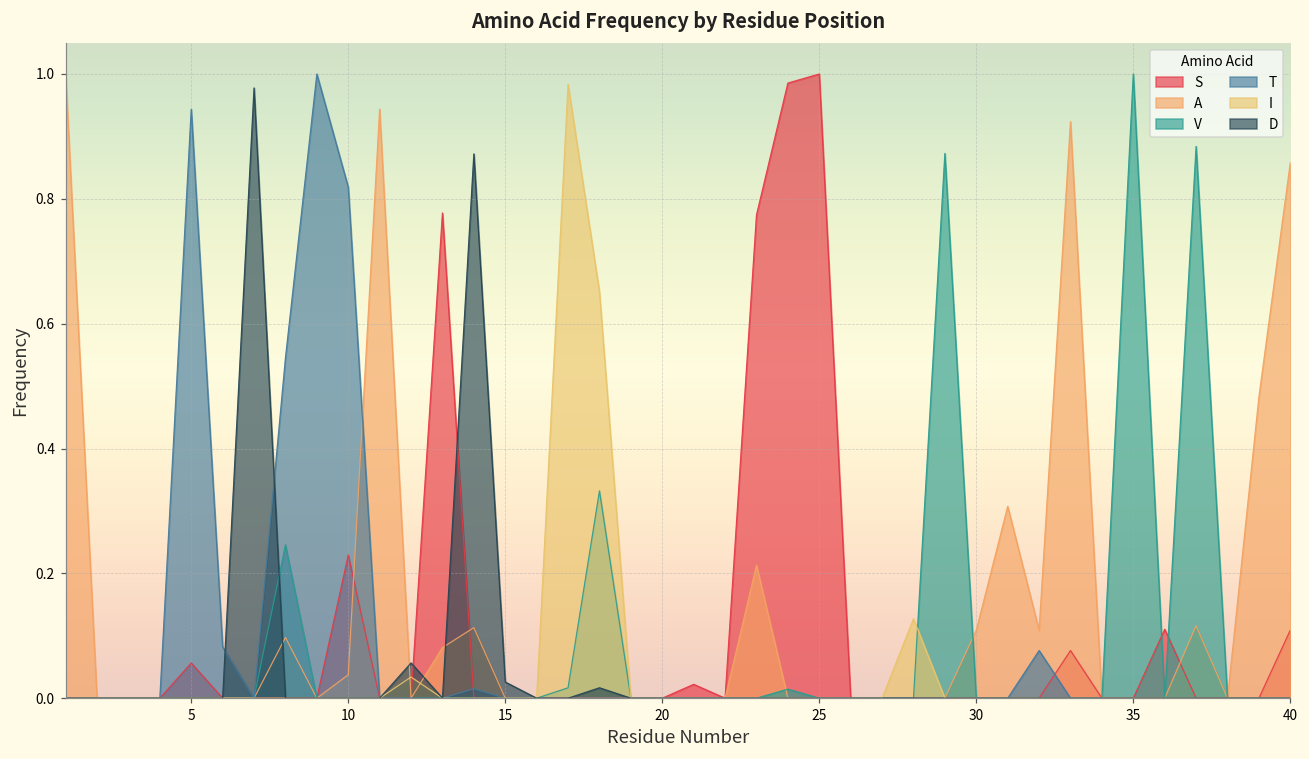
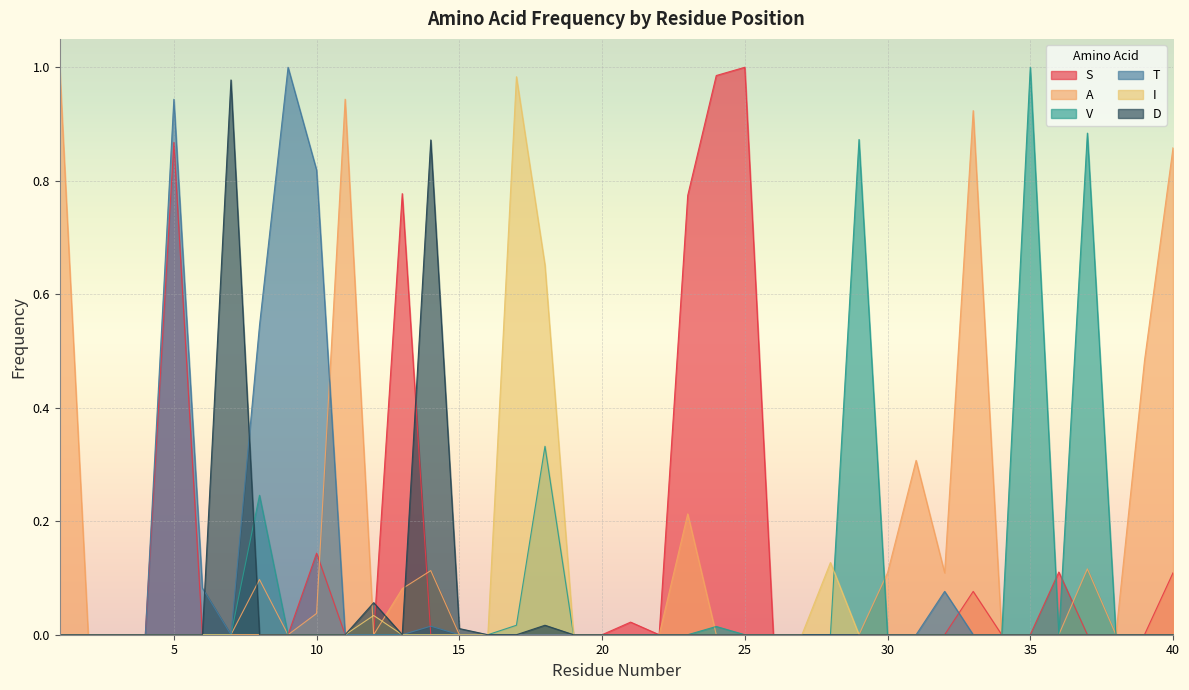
S, 5: 0.06 -> 0.87
S, 10: 0.23 -> 0.14
D, 15: 0.03 -> 0.01
